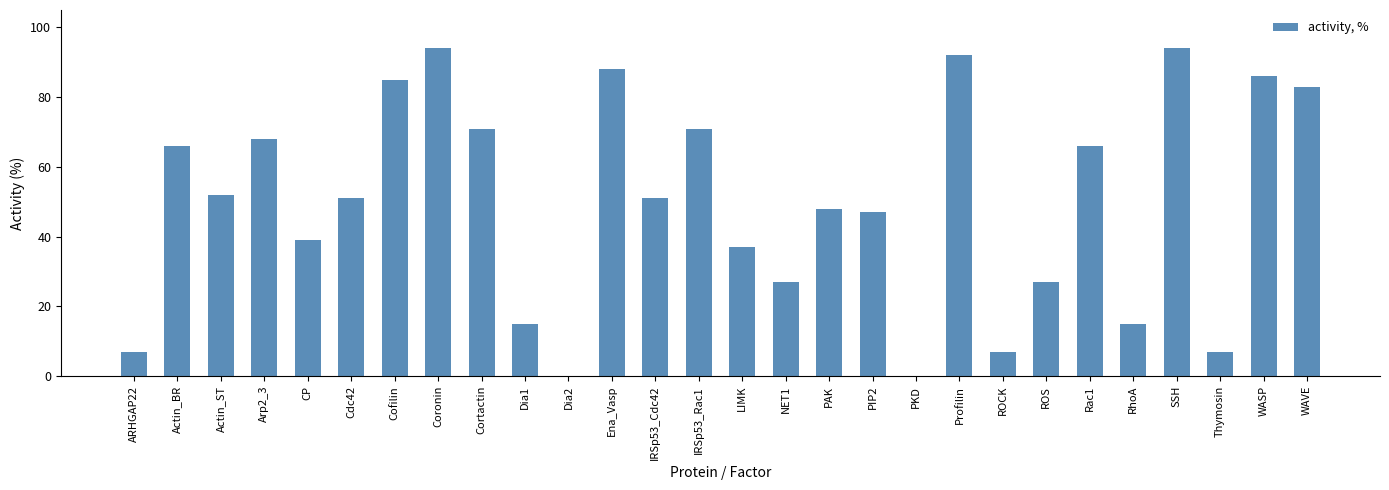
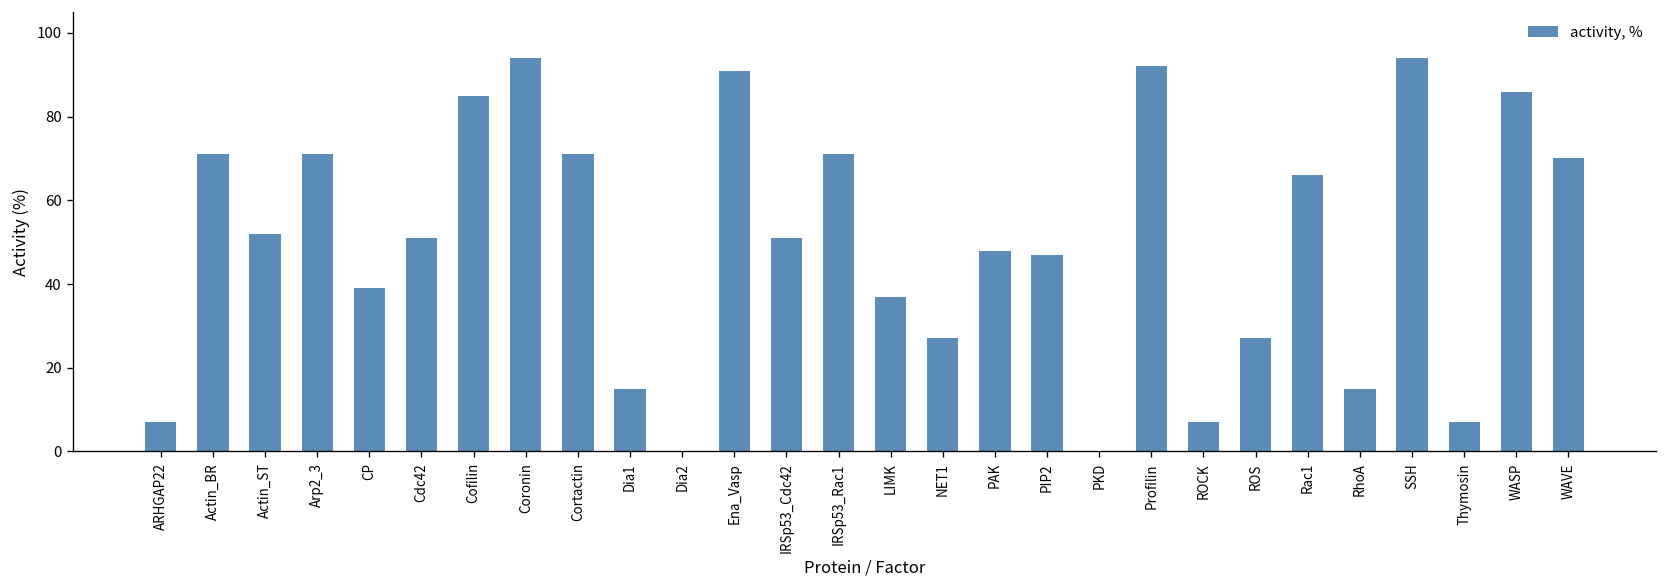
Actin_BR: 66 -> 71
Arp2_3: 68 -> 71
Ena_Vasp: 88 -> 91
WAVE: 83 -> 70
